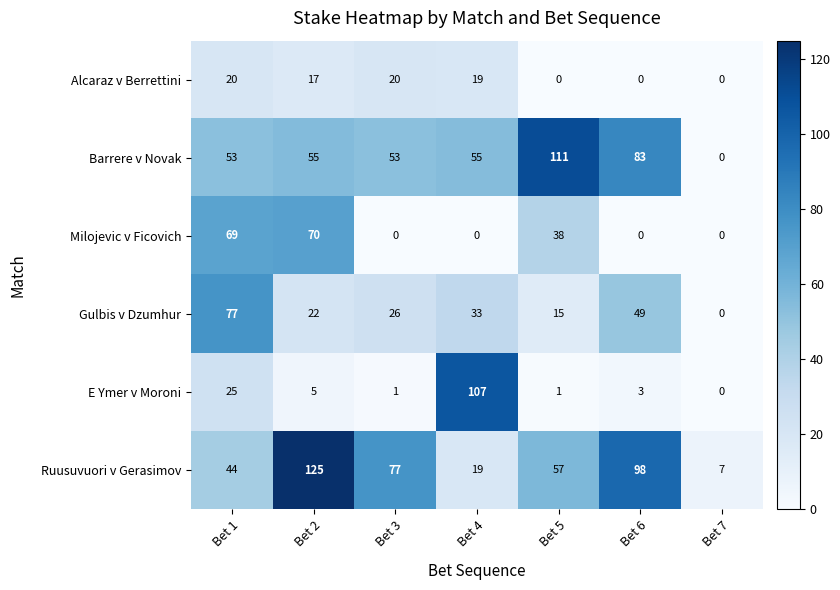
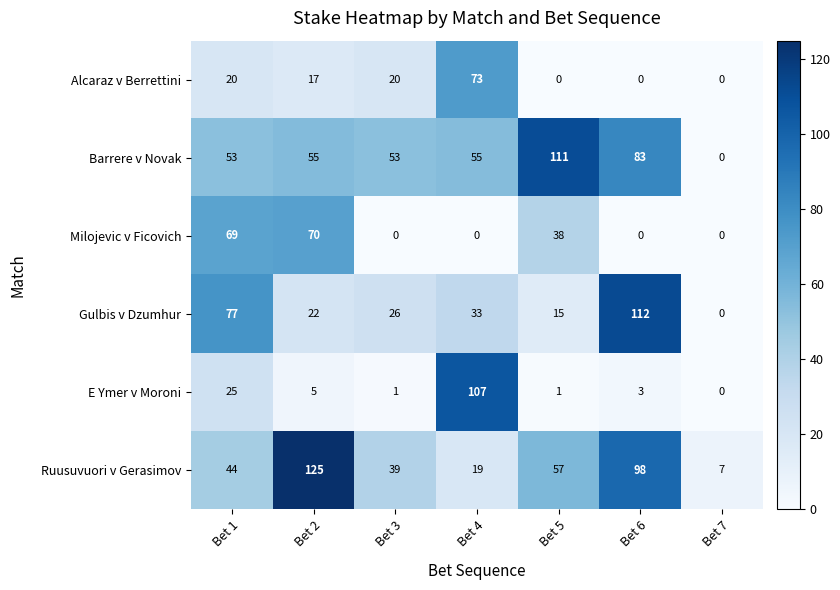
Alcaraz v Berrettini, Bet 4: 19 -> 73
Gulbis v Dzumhur, Bet 6: 49 -> 112
Ruusuvuori v Gerasimov, Bet 3: 77 -> 39
